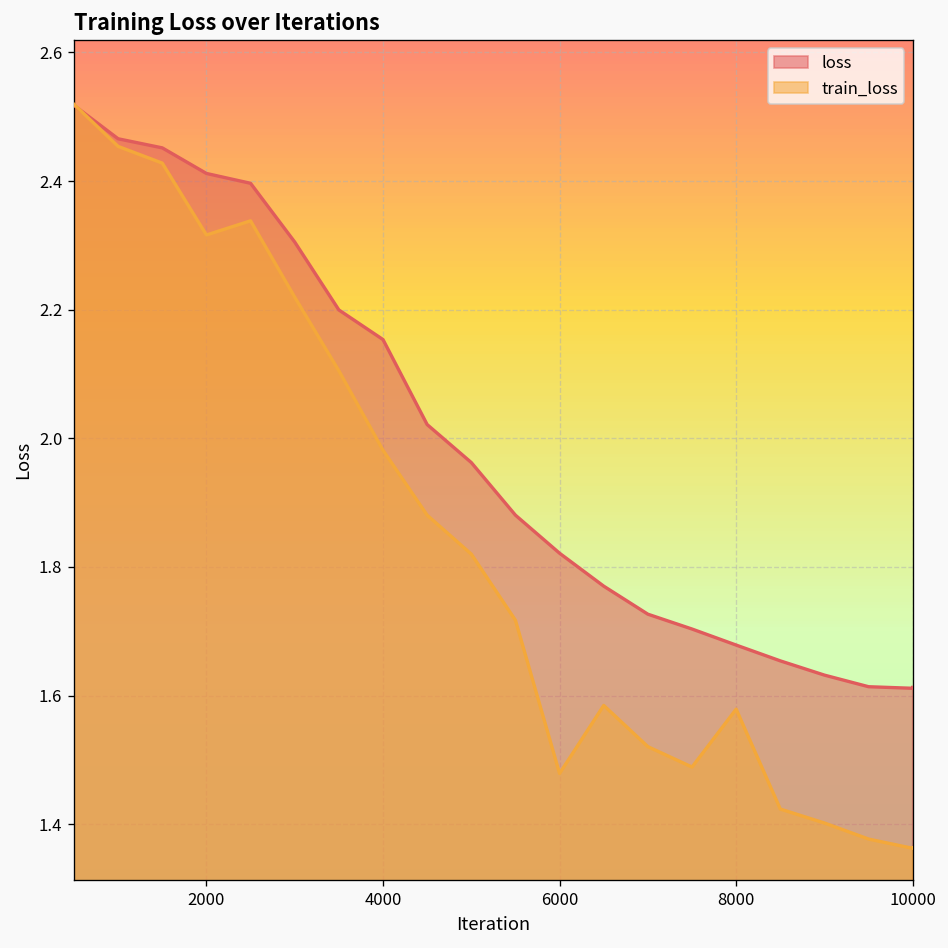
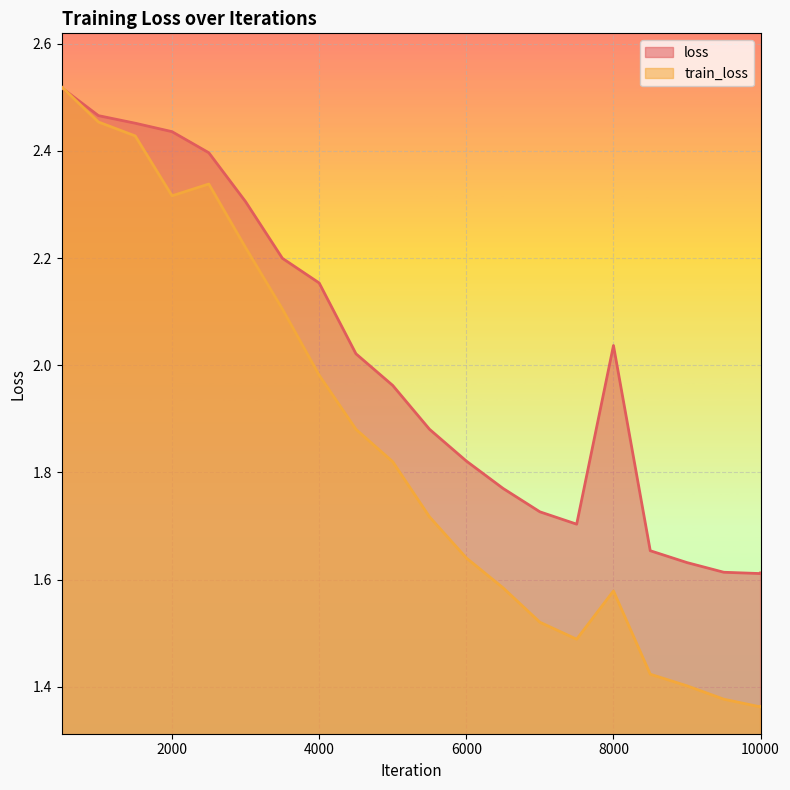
loss, 2000: 2.41 -> 2.44
train_loss, 6000: 1.48 -> 1.64
loss, 8000: 1.68 -> 2.04
